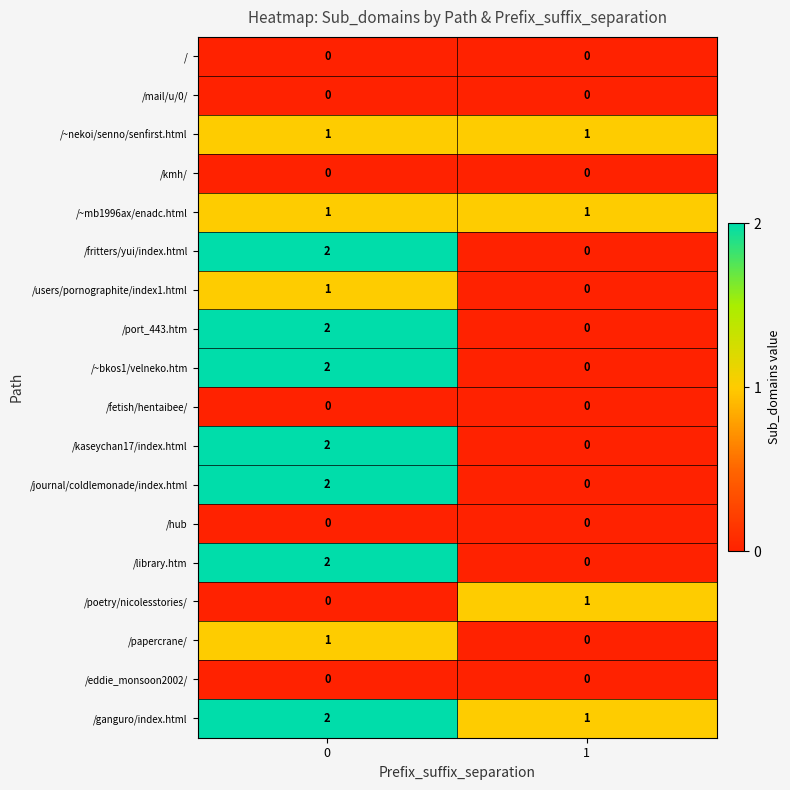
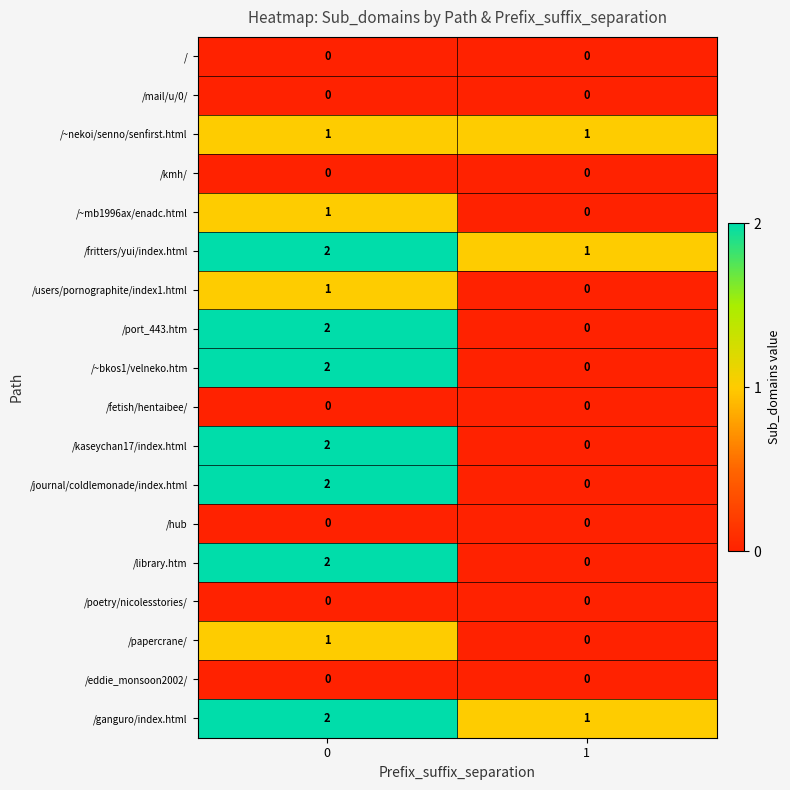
/~mb1996ax/enadc.html, 1: 1 -> 0
/fritters/yui/index.html, 1: 0 -> 1
/poetry/nicolesstories/, 1: 1 -> 0
